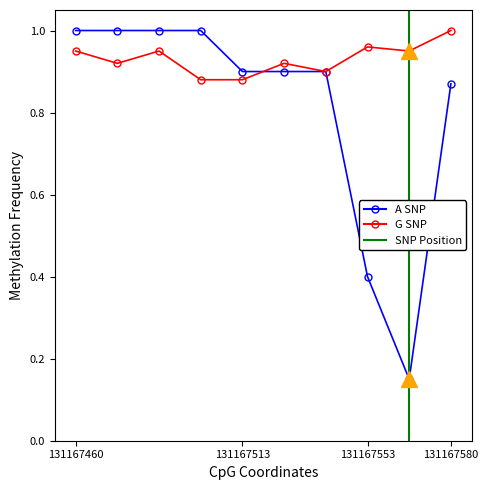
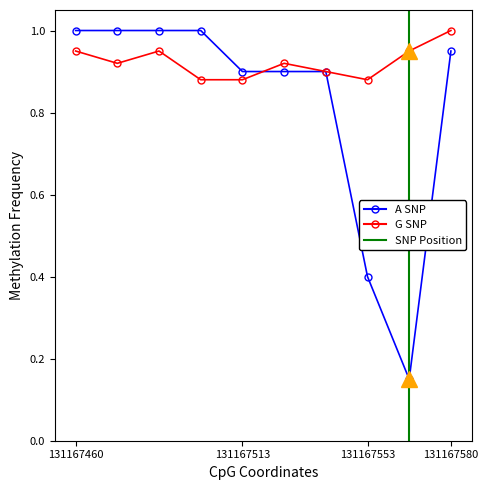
G SNP, 131167553: 0.96 -> 0.88
A SNP, 131167580: 0.87 -> 0.95
